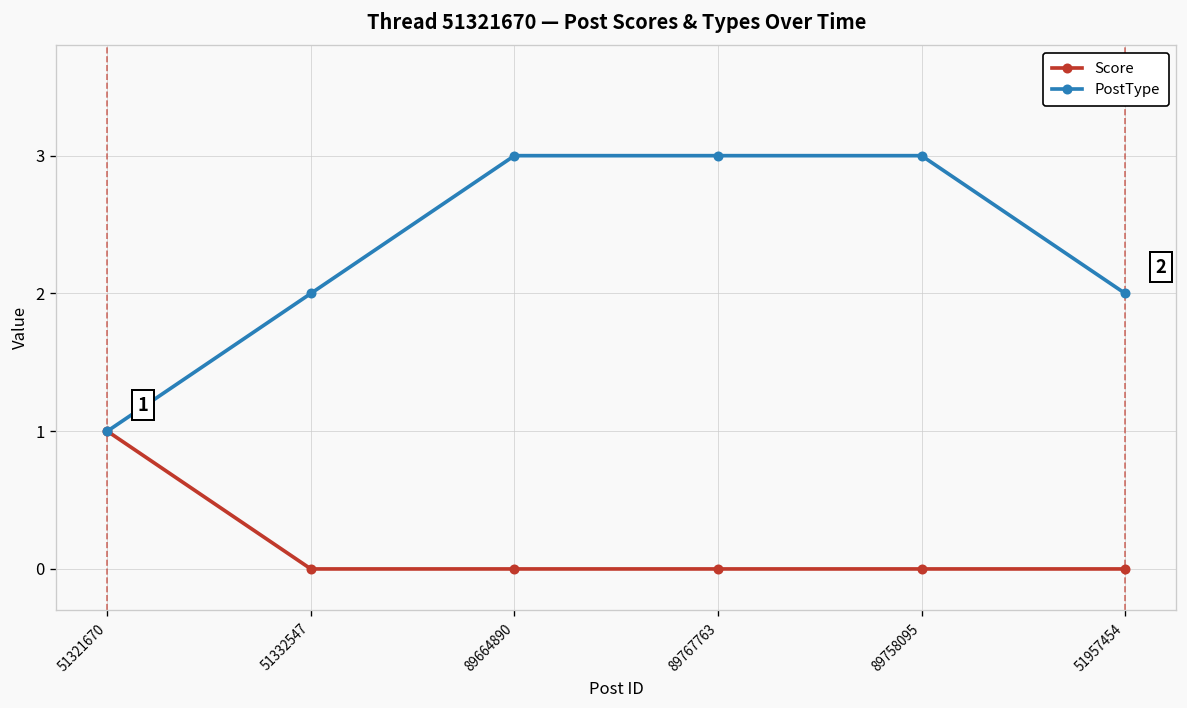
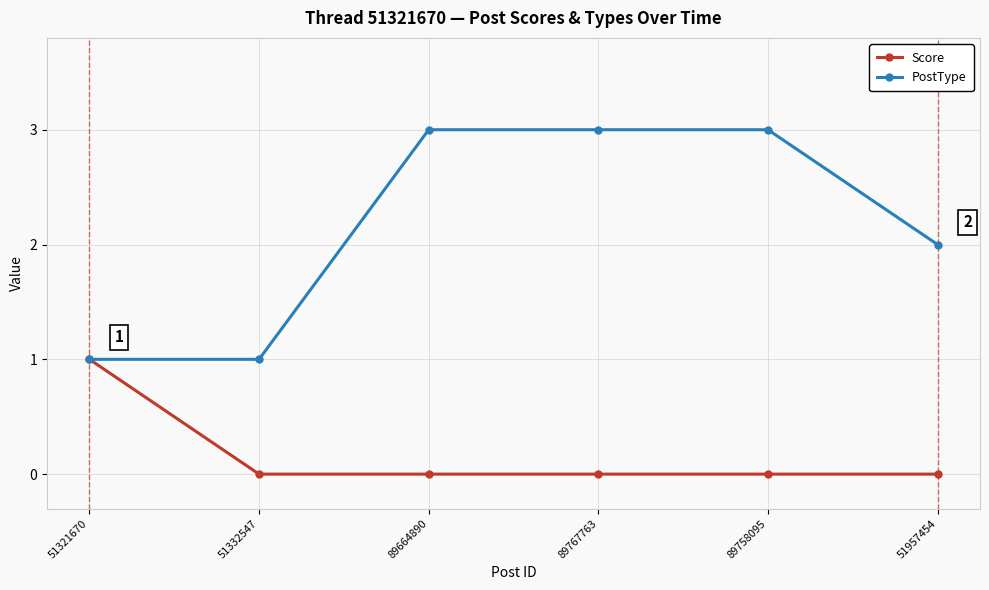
PostType, 51332547: 2 -> 1
